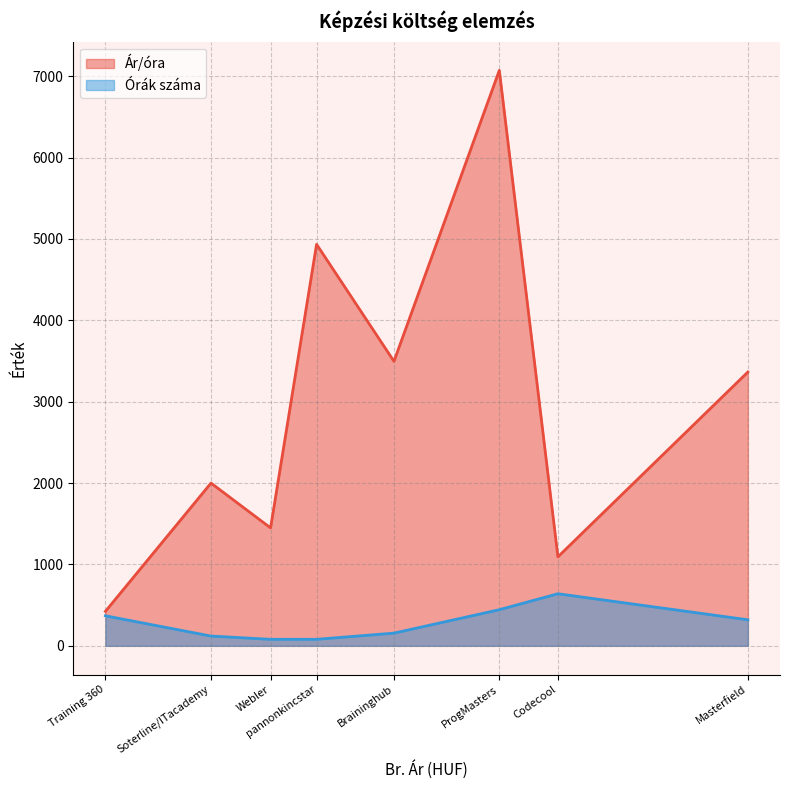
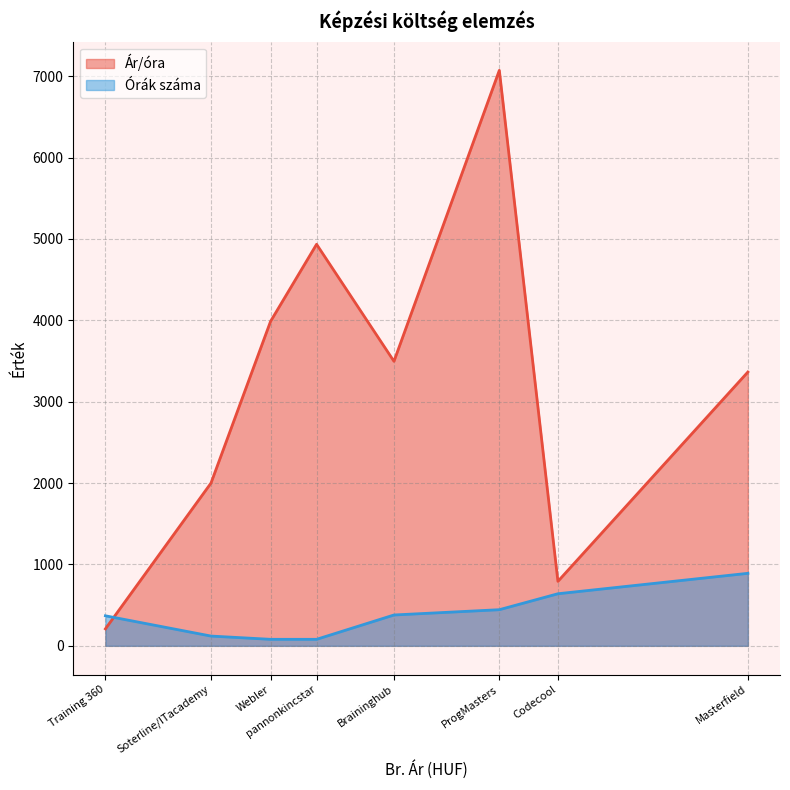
Ár/óra, Training 360: 400 -> 200
Ár/óra, Webler: 1400 -> 4000
Órák száma, Braininghub: 200 -> 400
Ár/óra, Codecool: 1100 -> 800
Órák száma, Masterfield: 300 -> 900
